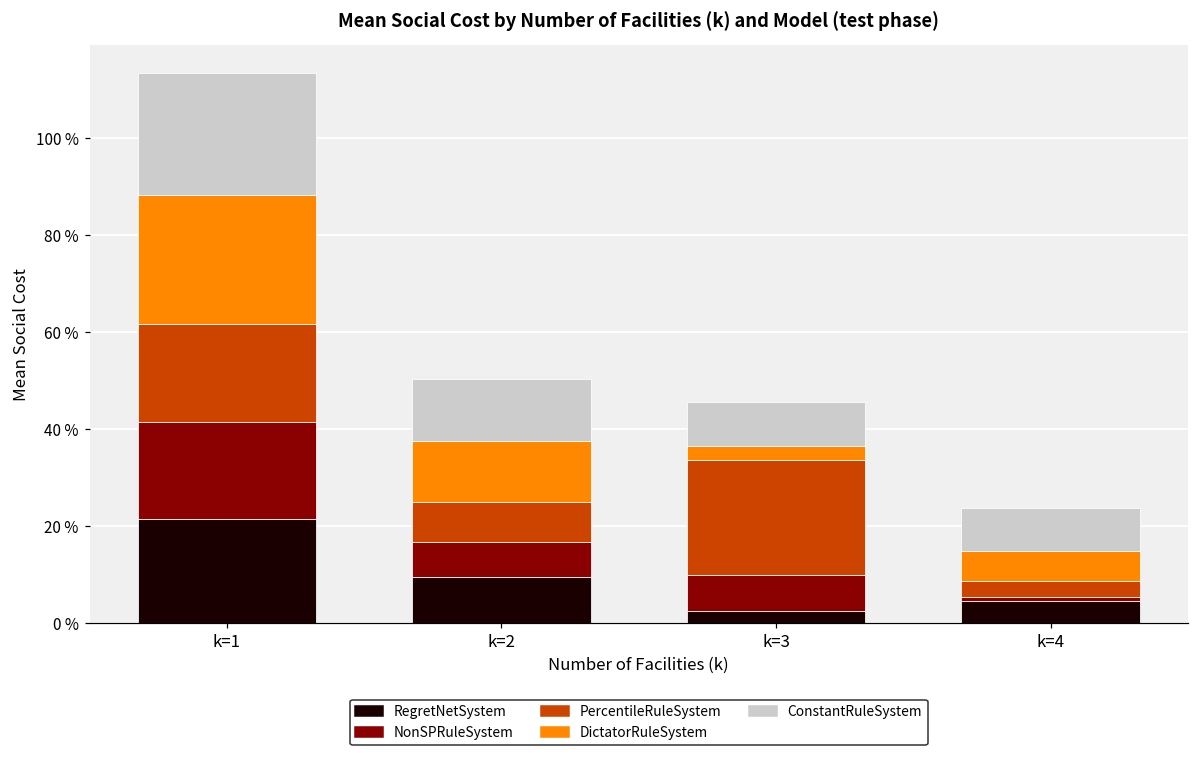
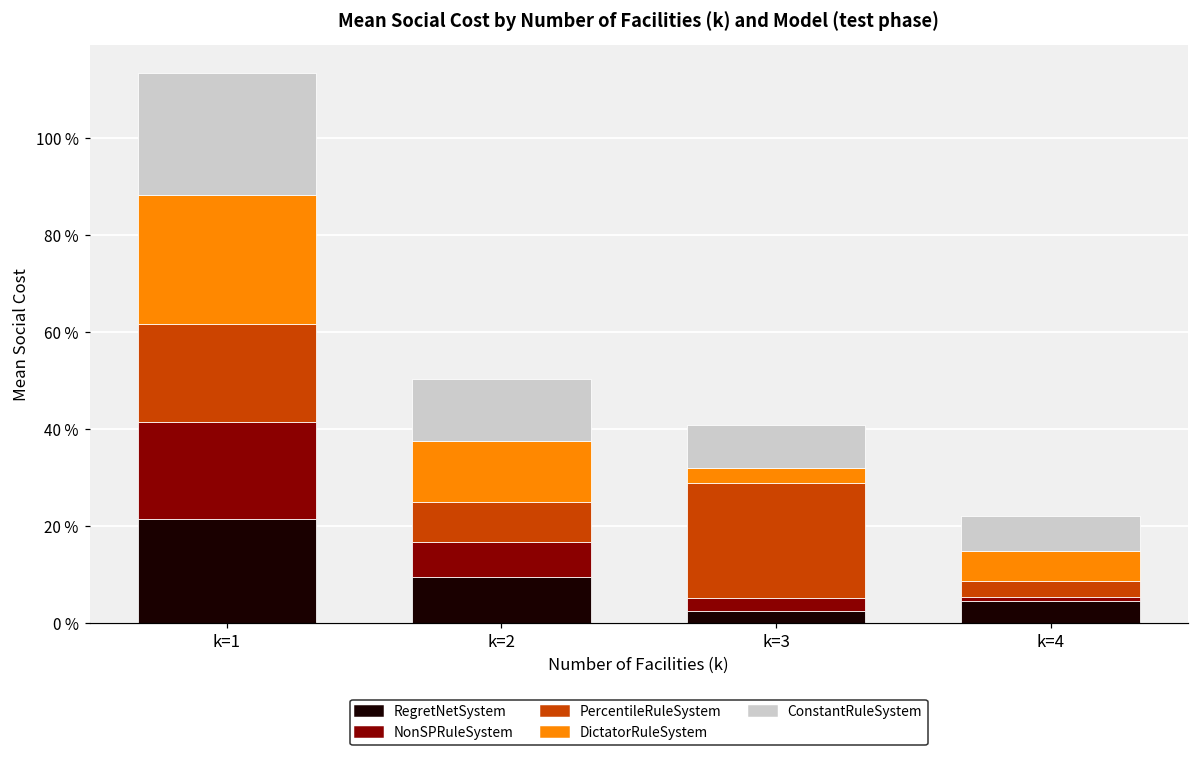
NonSPRuleSystem, k=3: 7 % -> 3 %
ConstantRuleSystem, k=4: 9 % -> 7 %
